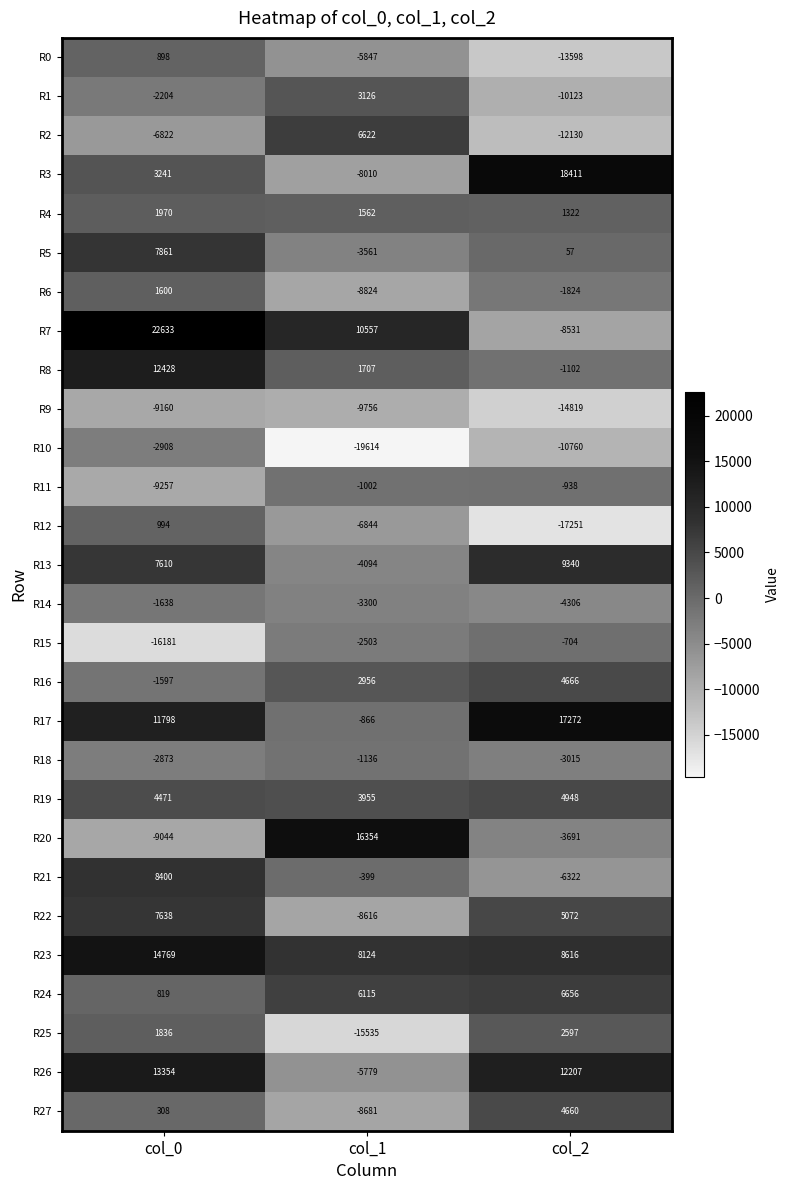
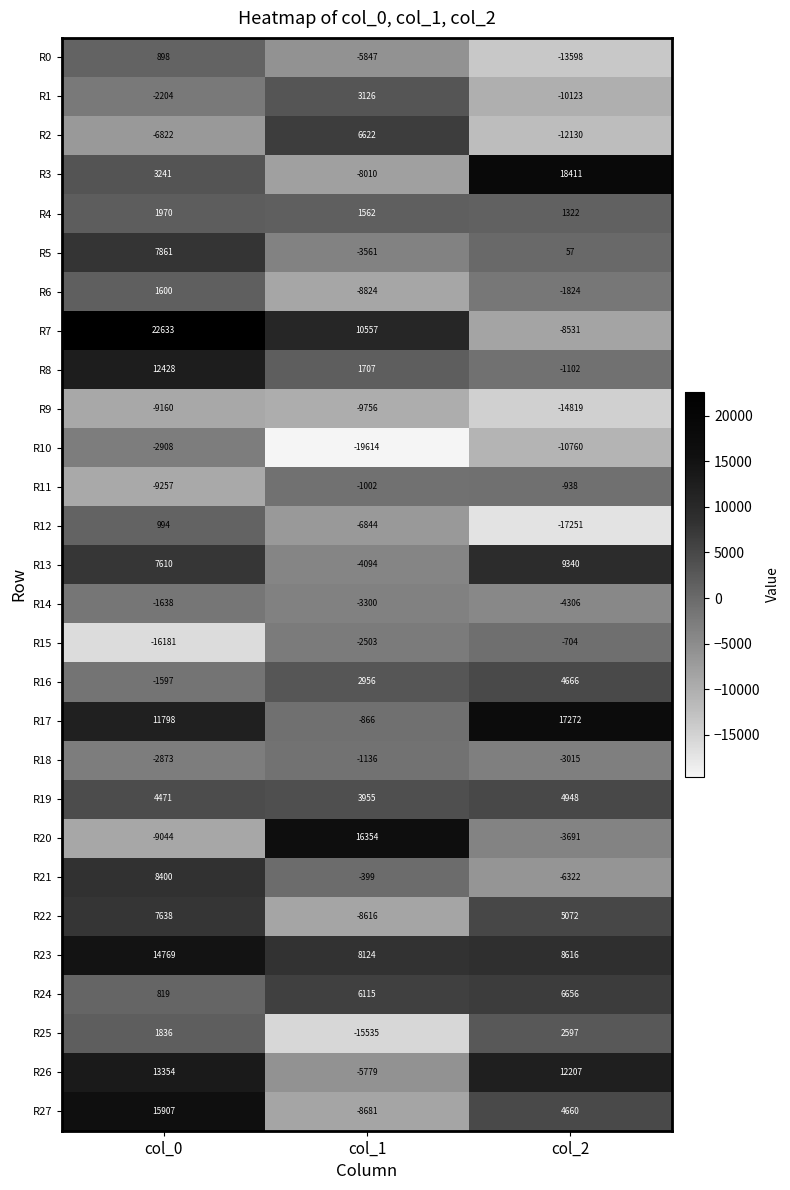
R27, col_0: 308 -> 15907
